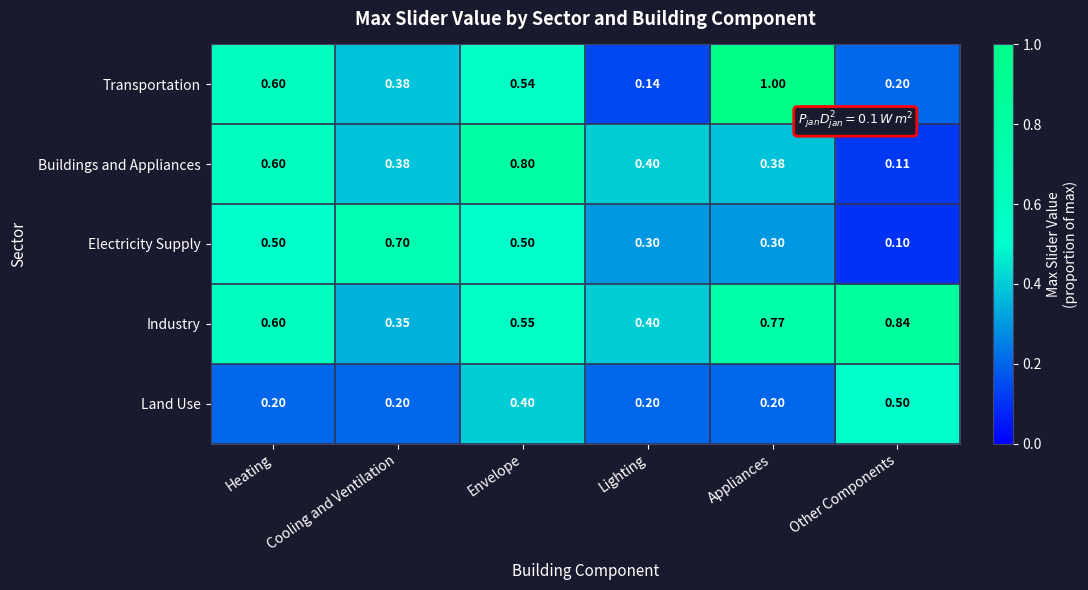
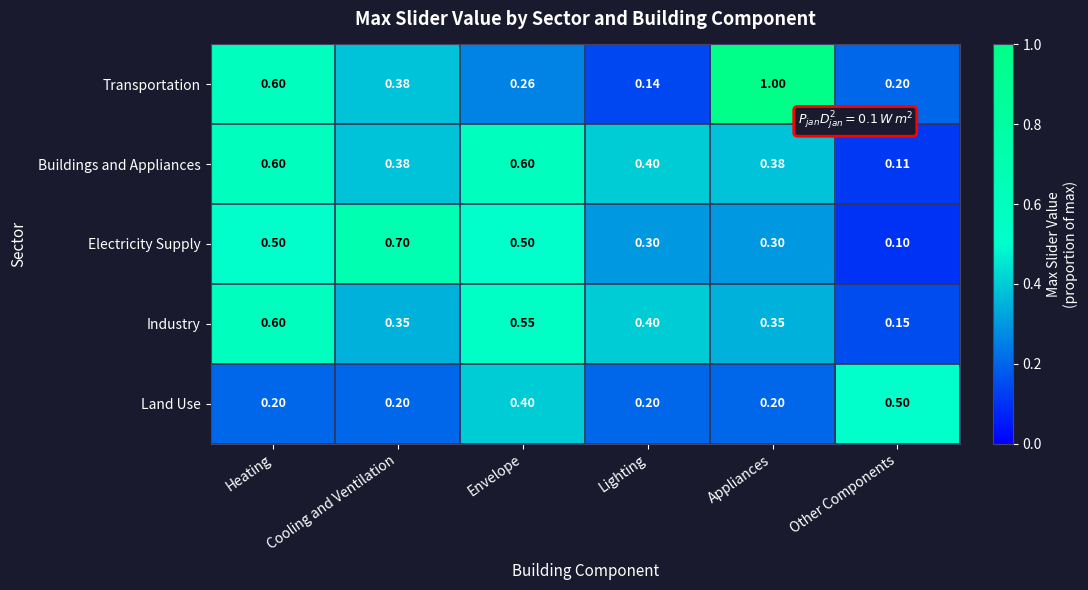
Transportation, Envelope: 0.54 -> 0.26
Buildings and Appliances, Envelope: 0.80 -> 0.60
Industry, Appliances: 0.77 -> 0.35
Industry, Other Components: 0.84 -> 0.15
